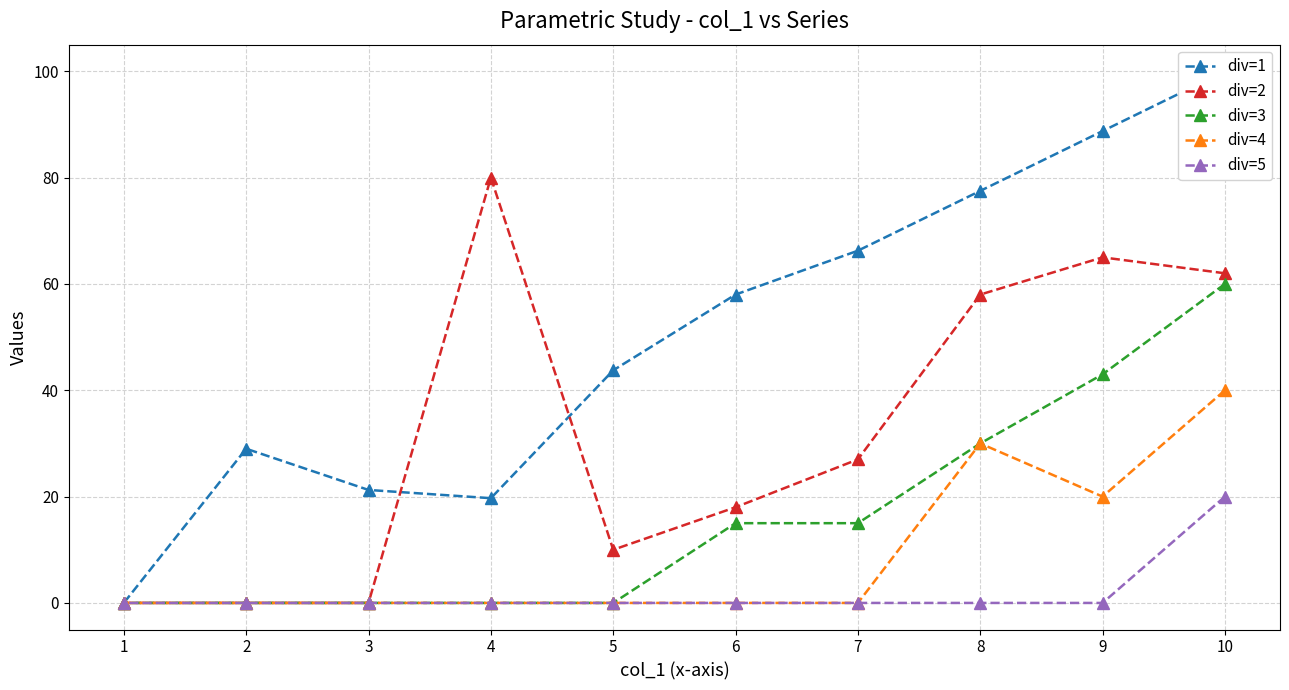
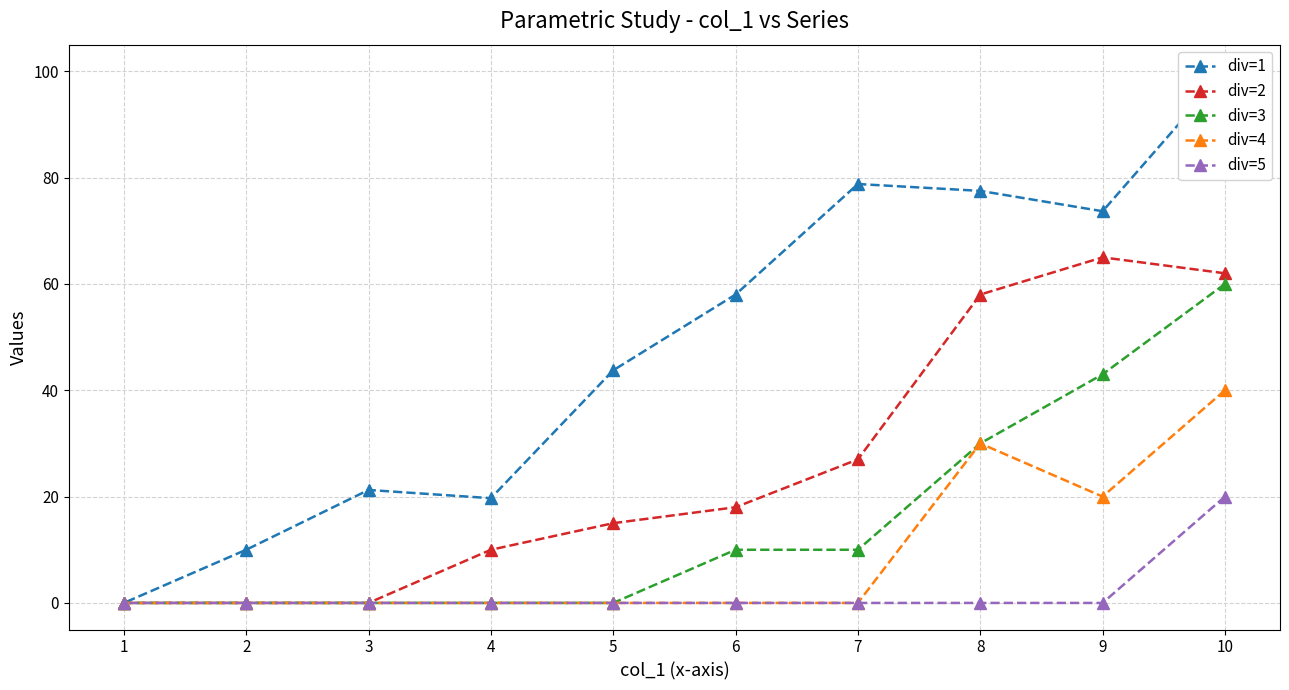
div=1, 2: 29 -> 10
div=2, 4: 80 -> 10
div=2, 5: 10 -> 15
div=3, 6: 15 -> 10
div=1, 7: 66 -> 79
div=3, 7: 15 -> 10
div=1, 9: 89 -> 74
